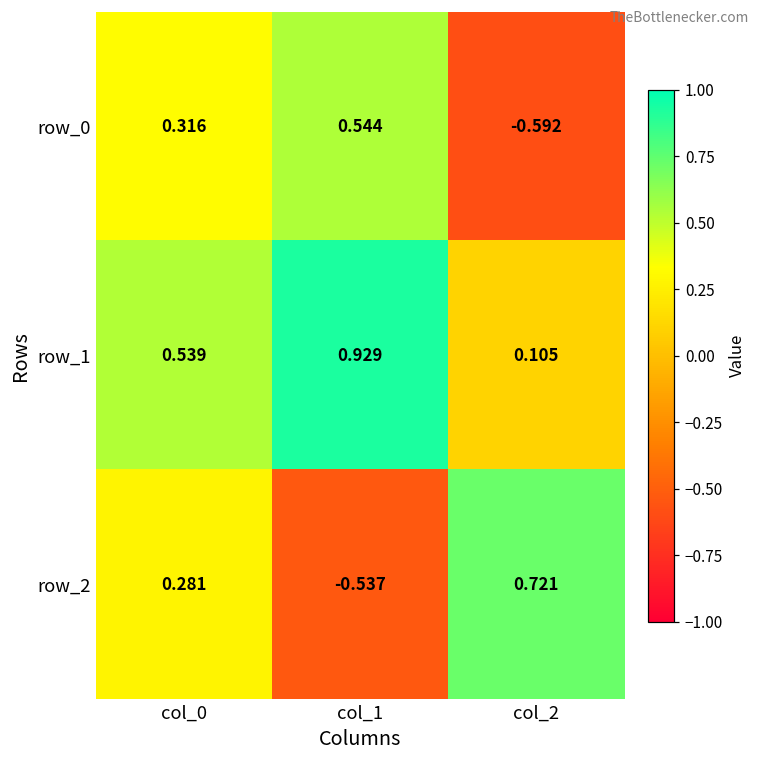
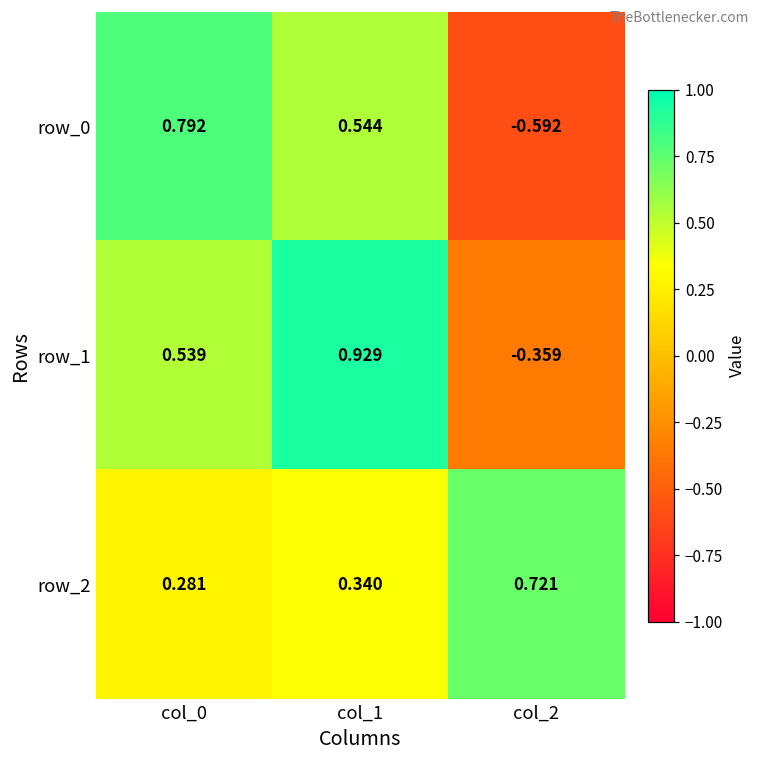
row_0, col_0: 0.316 -> 0.792
row_1, col_2: 0.105 -> -0.359
row_2, col_1: -0.537 -> 0.340
